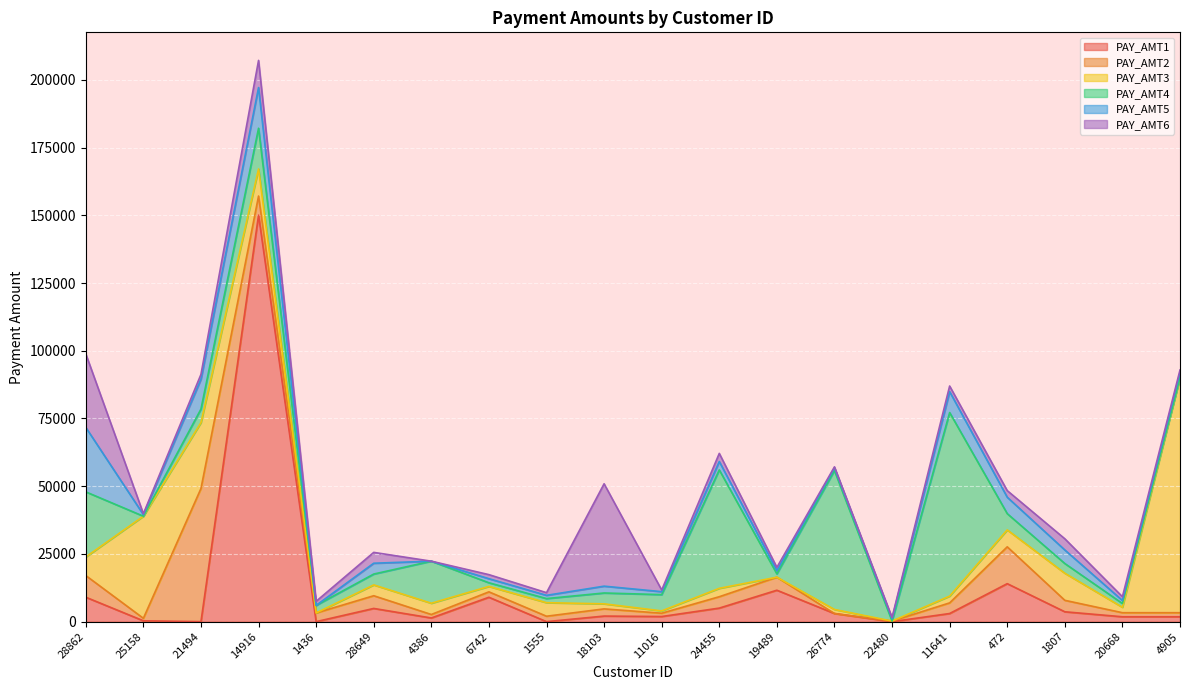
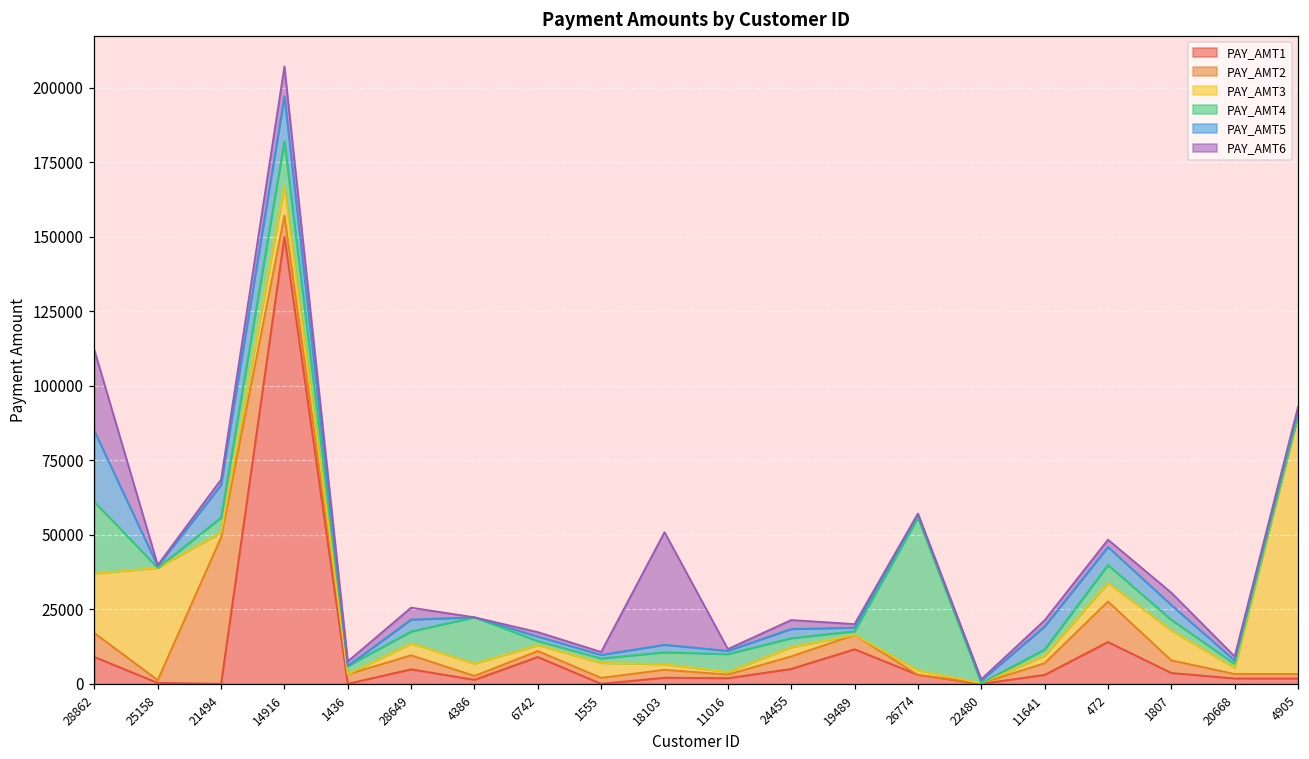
PAY_AMT3, 28862: 7000 -> 20000
PAY_AMT3, 21494: 24000 -> 2000
PAY_AMT4, 24455: 44000 -> 3000
PAY_AMT4, 11641: 68000 -> 2000
